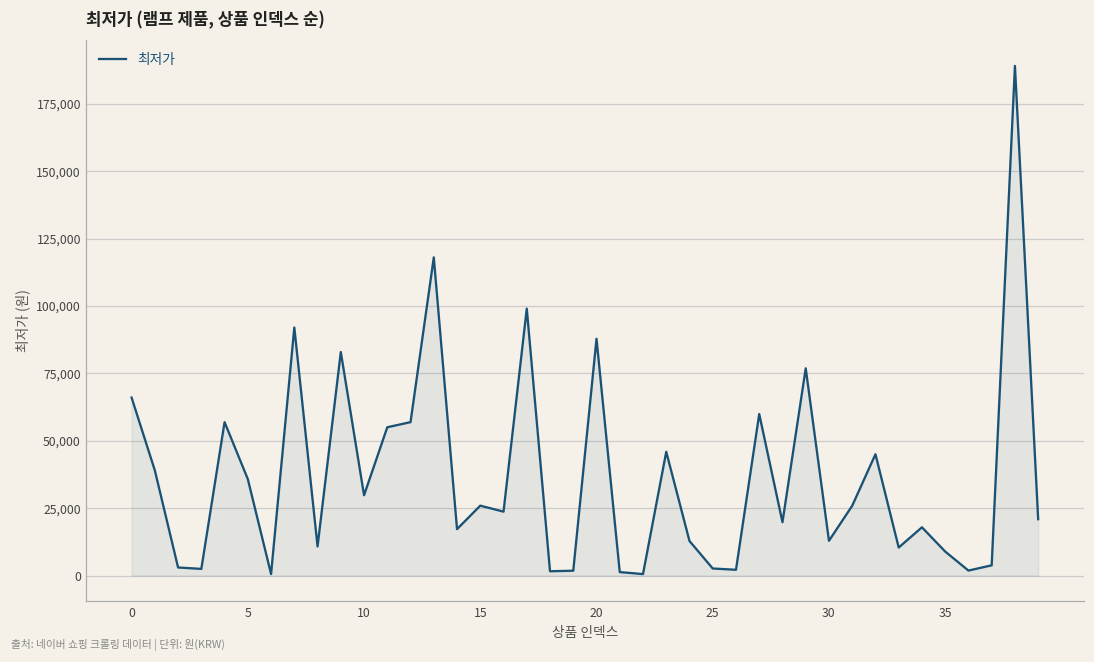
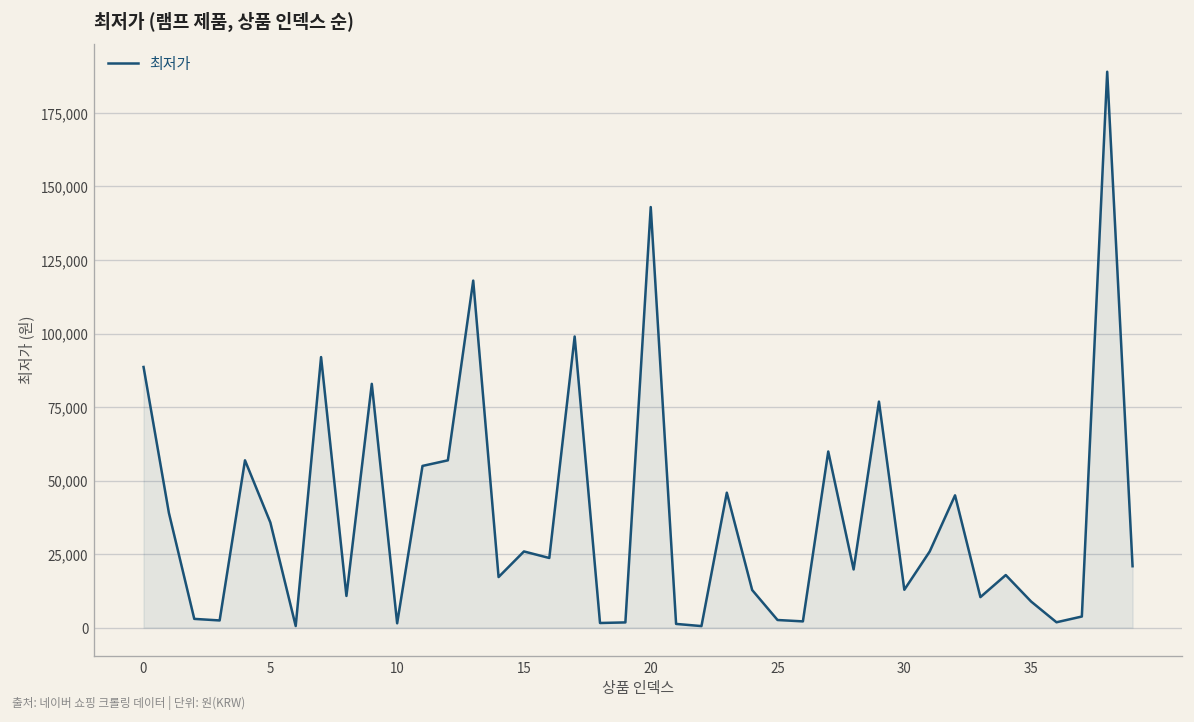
0: 66,000 -> 89,000
10: 30,000 -> 2,000
20: 88,000 -> 143,000
